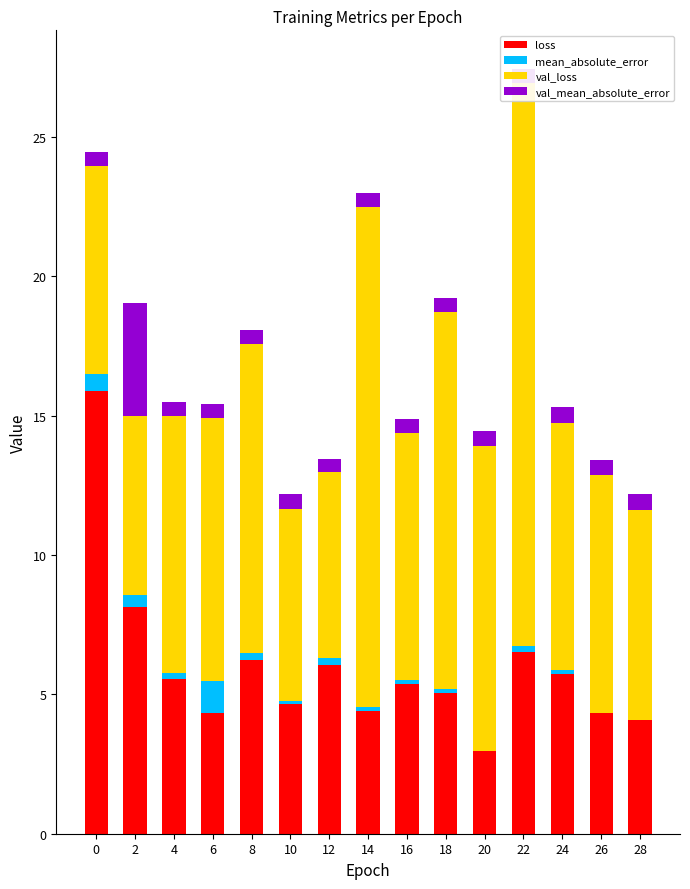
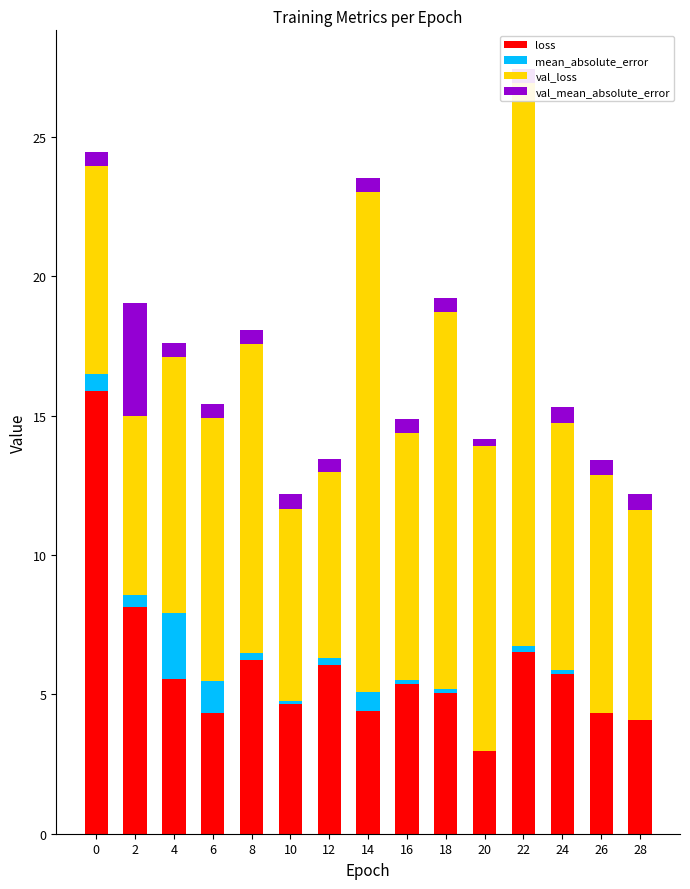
mean_absolute_error, 4: 0.2 -> 2.3
mean_absolute_error, 14: 0.2 -> 0.7
val_mean_absolute_error, 20: 0.5 -> 0.2
